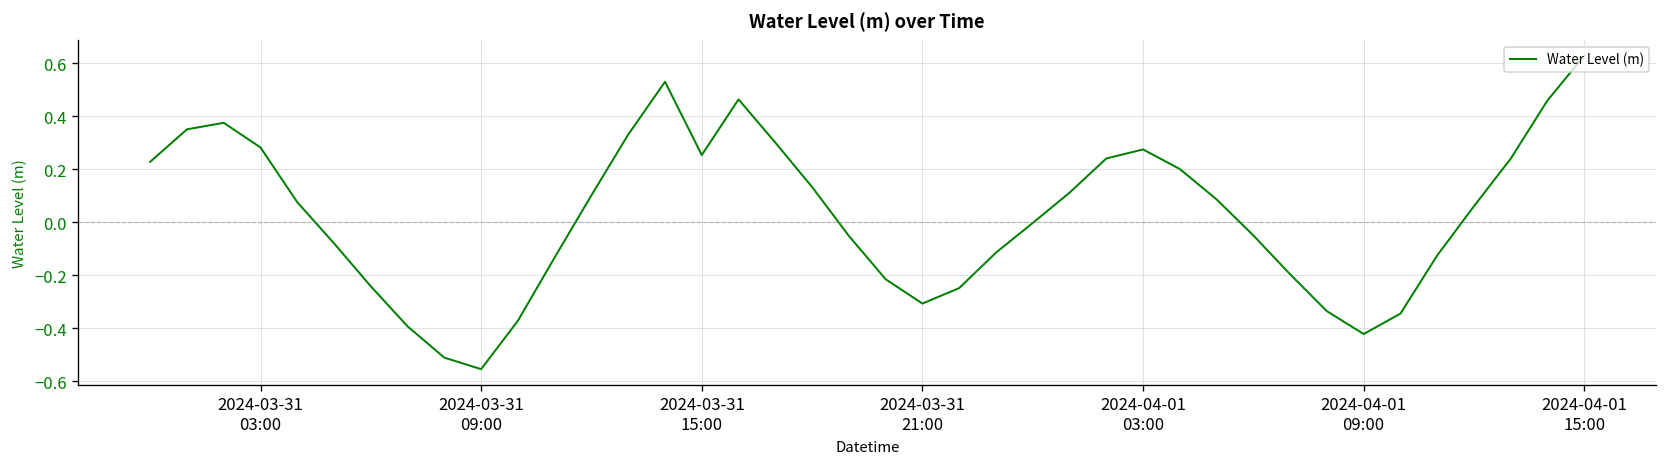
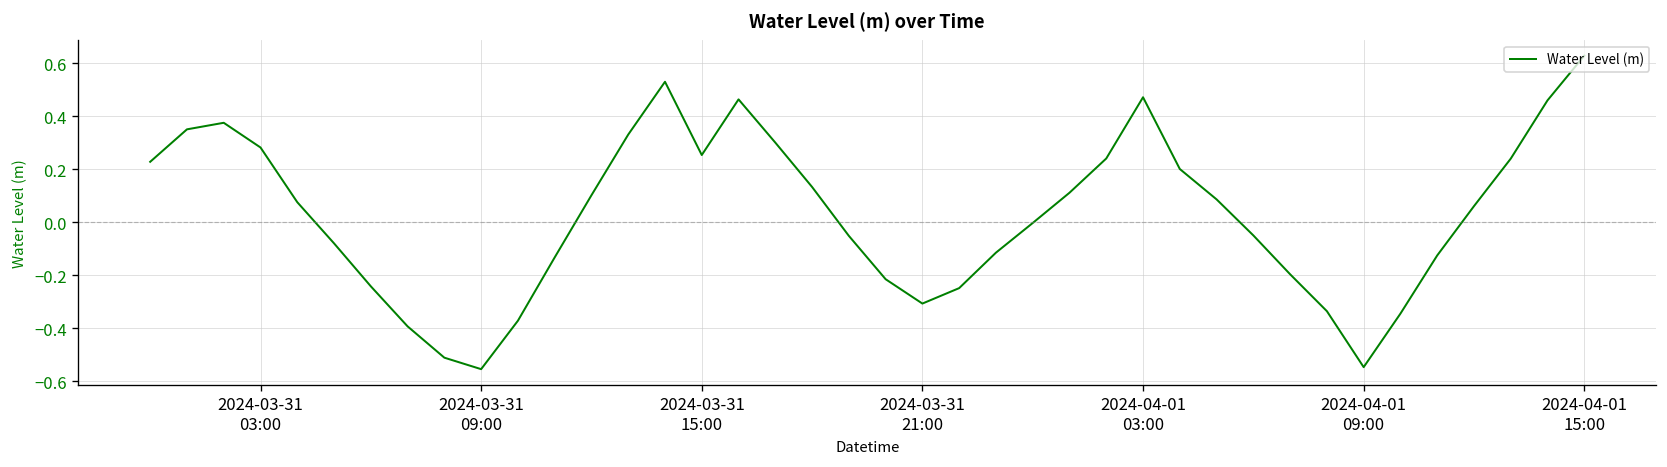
2024-04-01 03:00: 0.27 -> 0.47
2024-04-01 09:00: -0.42 -> -0.55
